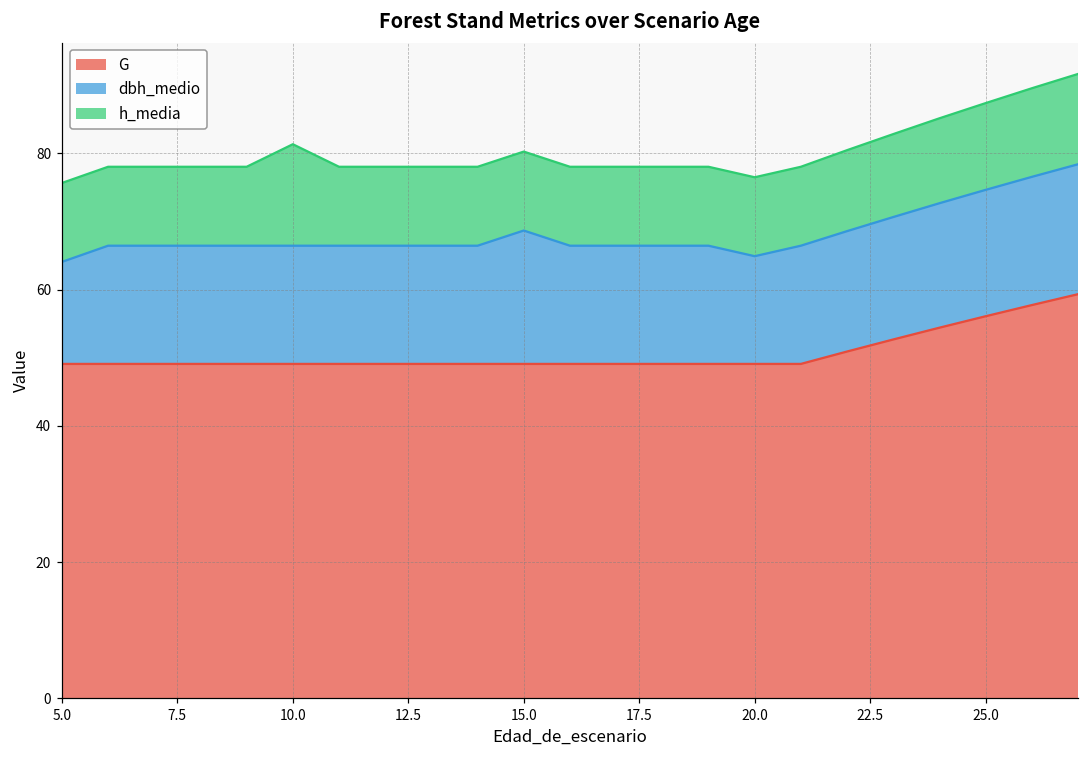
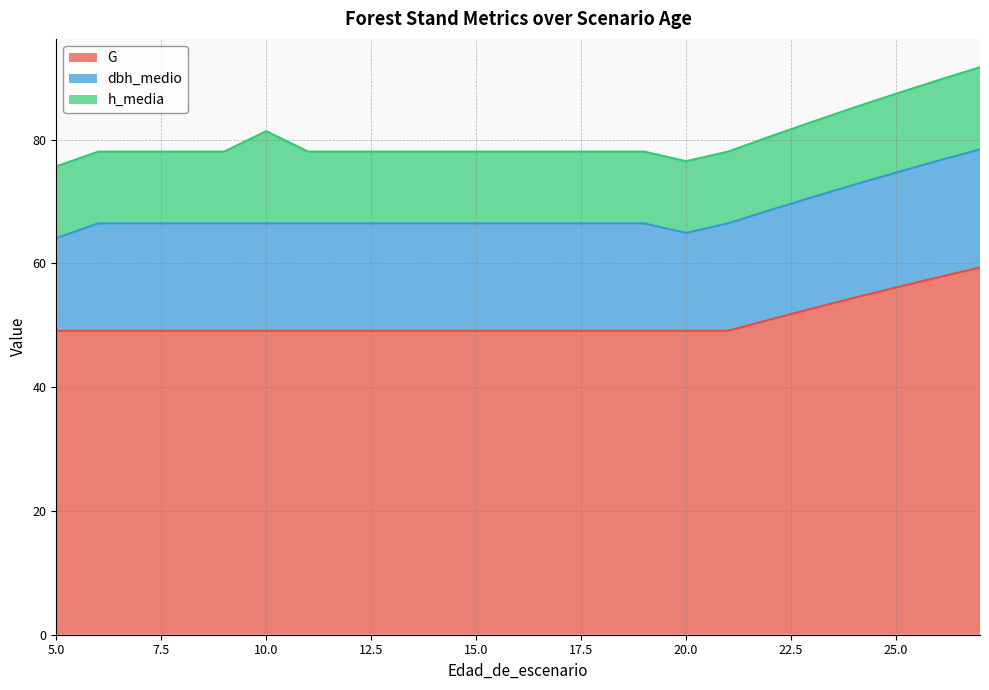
dbh_medio, 15.0: 20 -> 17
